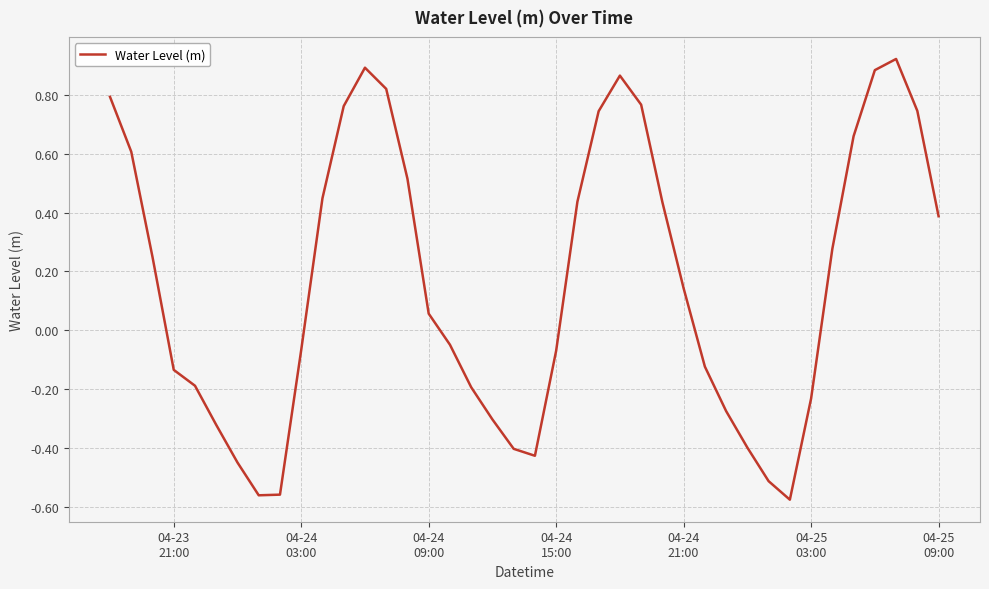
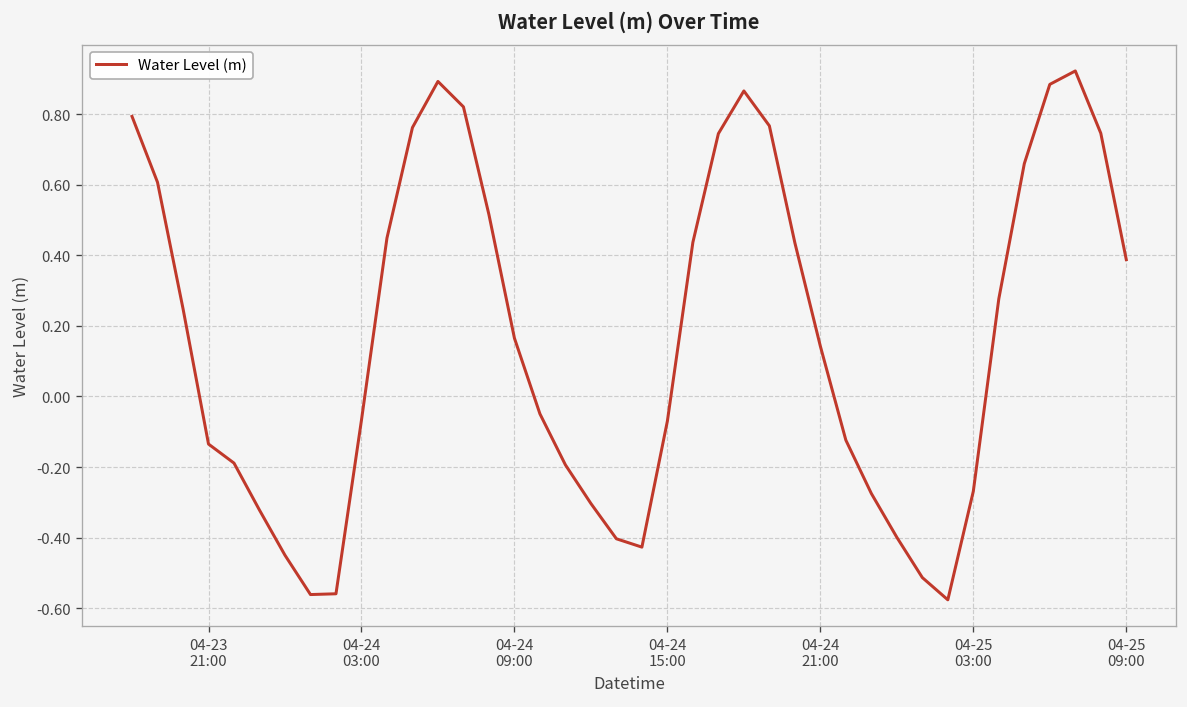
04-24 09:00: 0.06 -> 0.17
04-25 03:00: -0.23 -> -0.27
